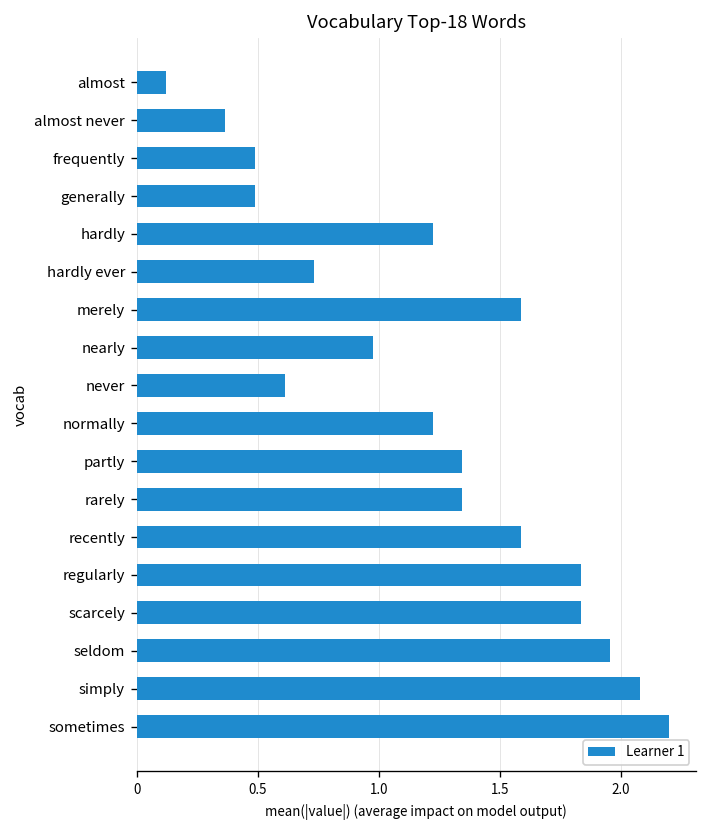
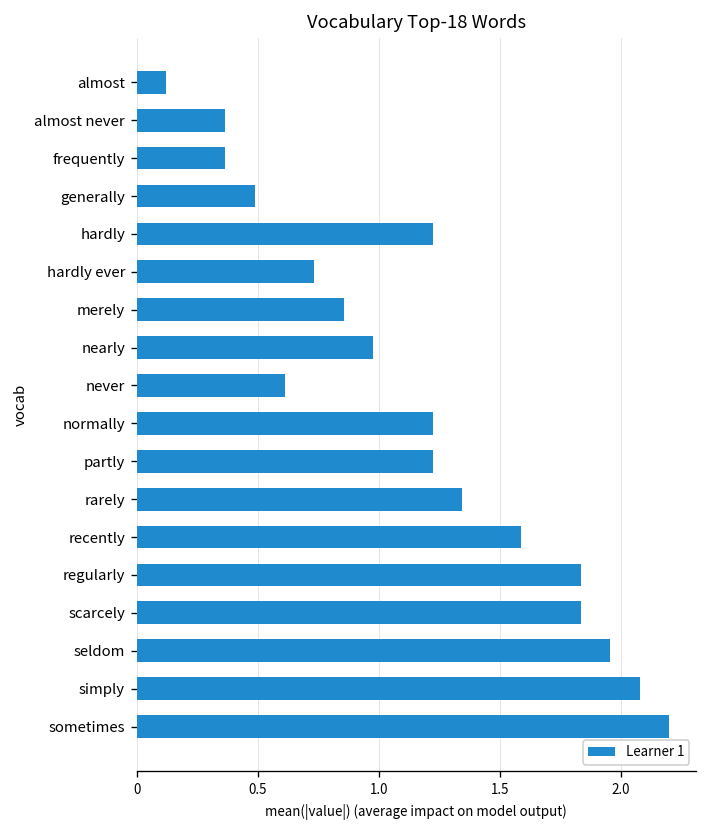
frequently: 0.49 -> 0.37
merely: 1.59 -> 0.86
partly: 1.34 -> 1.22
